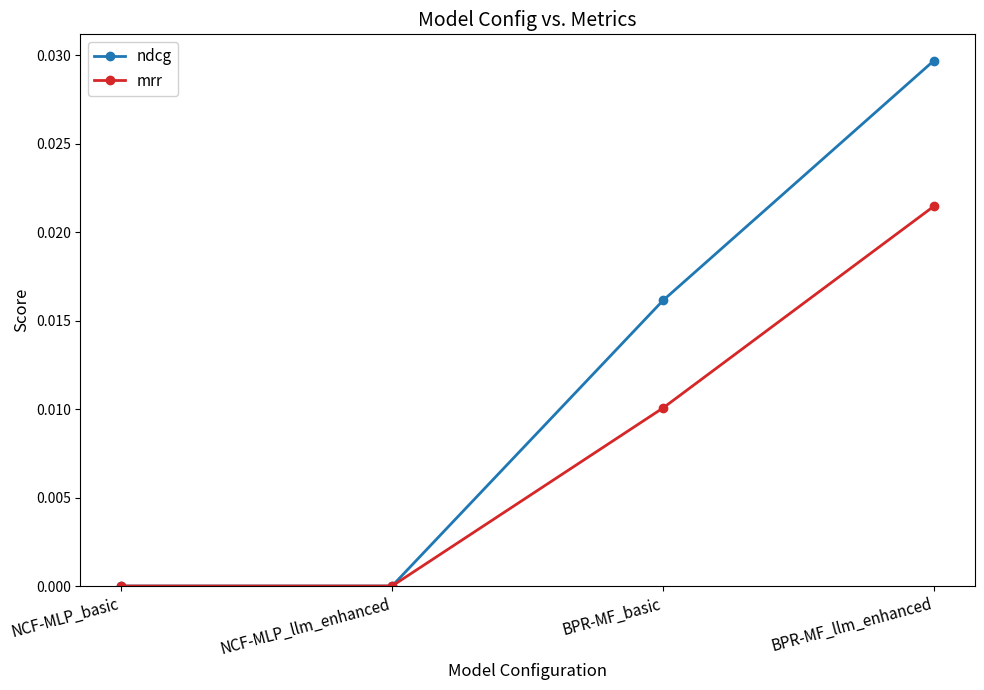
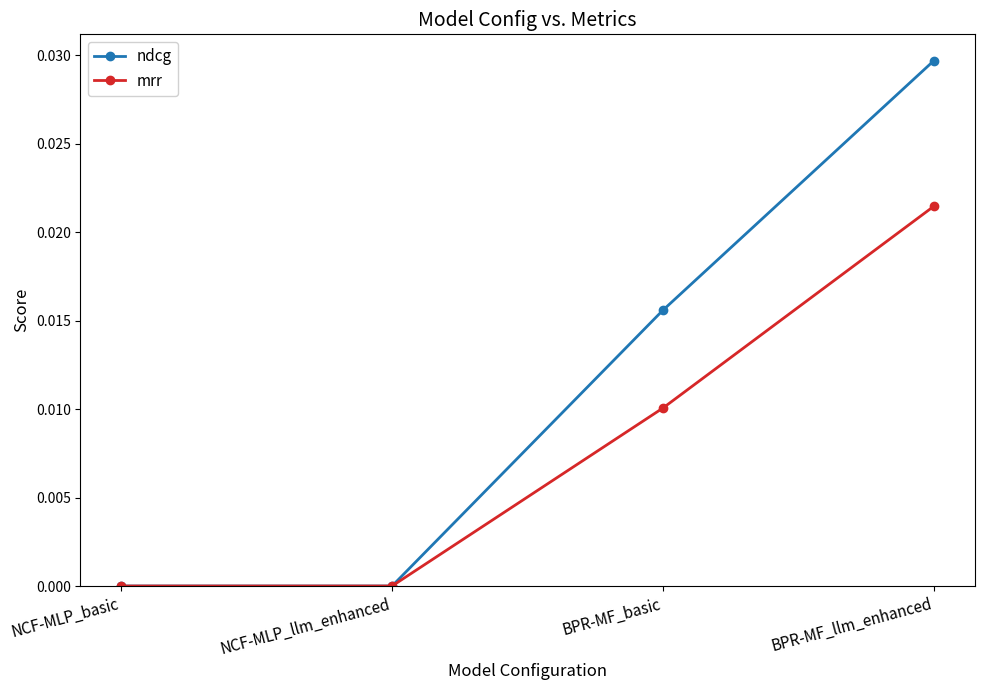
ndcg, BPR-MF_basic: 0.0161 -> 0.0156
